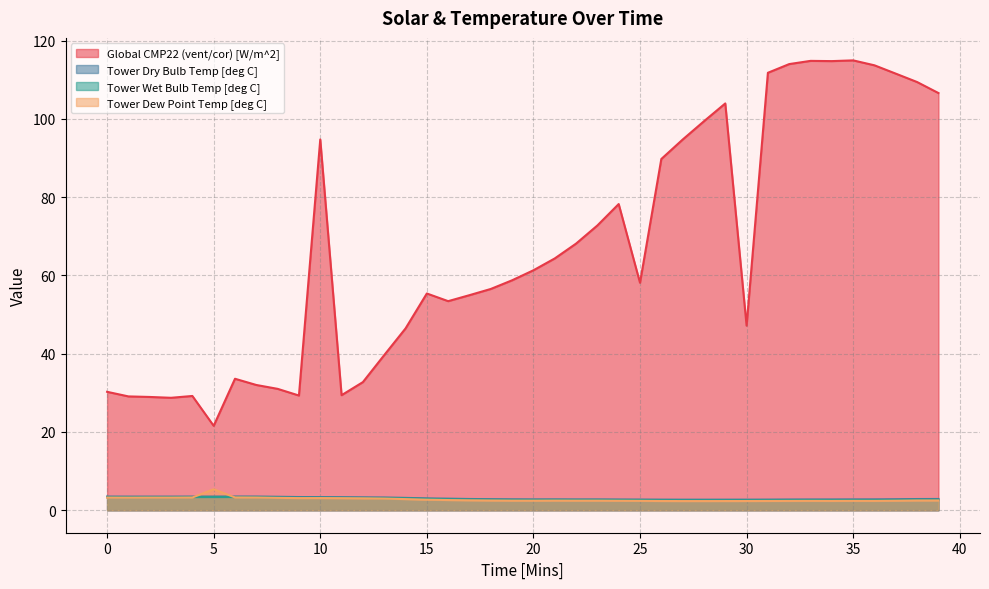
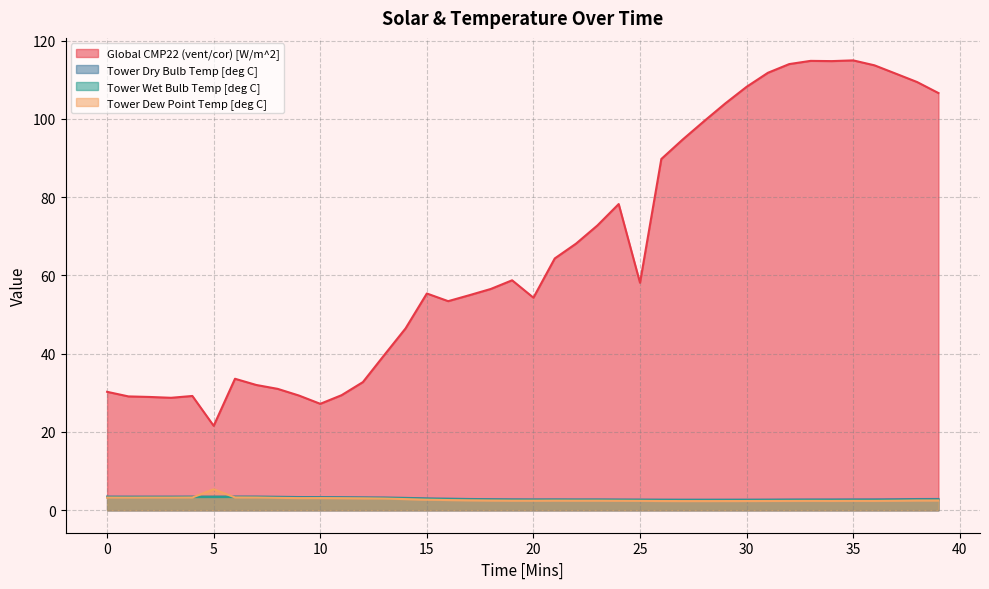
Global CMP22 (vent/cor) [W/m^2], 10: 95 -> 27
Global CMP22 (vent/cor) [W/m^2], 20: 61 -> 54
Global CMP22 (vent/cor) [W/m^2], 30: 47 -> 108
